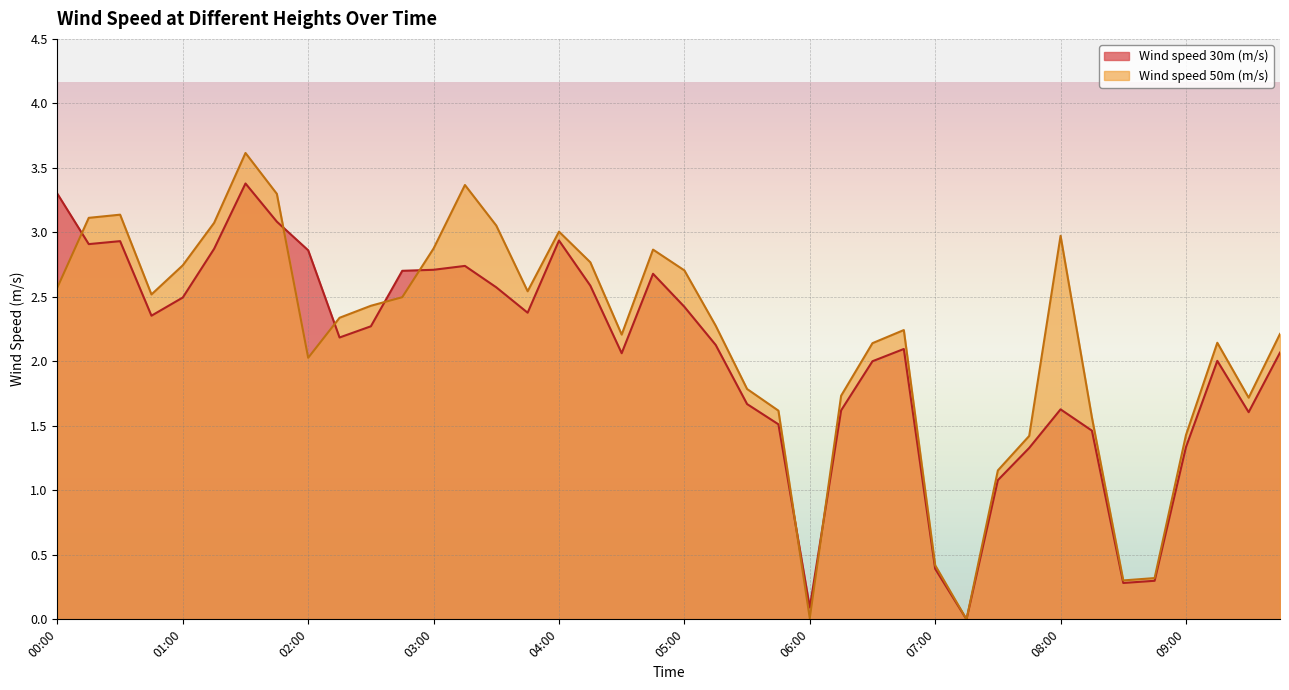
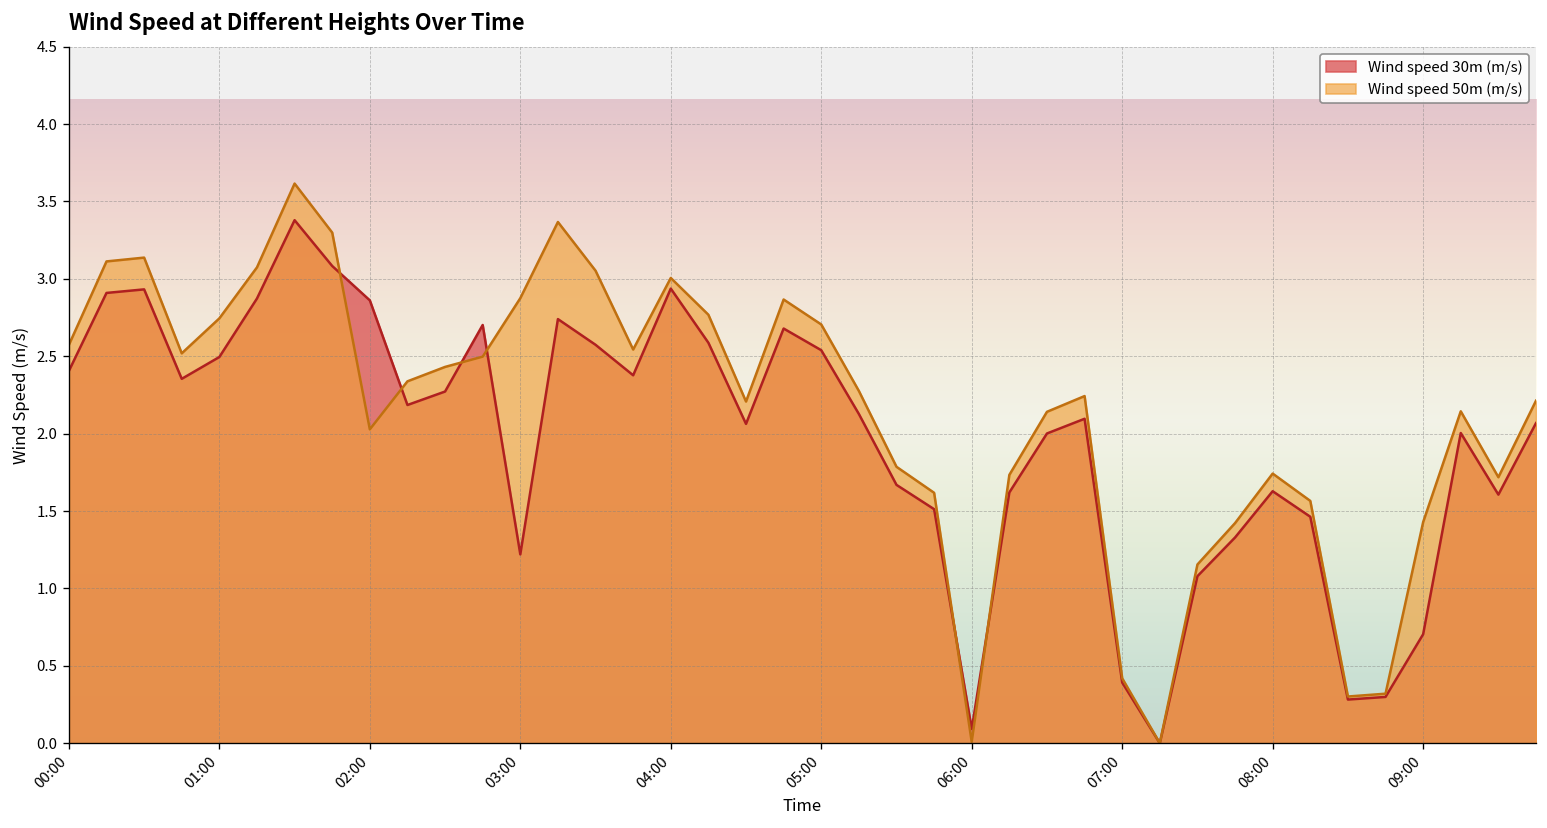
Wind speed 30m (m/s), 00:00: 3.30 -> 2.41
Wind speed 30m (m/s), 03:00: 2.71 -> 1.22
Wind speed 30m (m/s), 05:00: 2.42 -> 2.54
Wind speed 50m (m/s), 08:00: 2.97 -> 1.74
Wind speed 30m (m/s), 09:00: 1.34 -> 0.70
